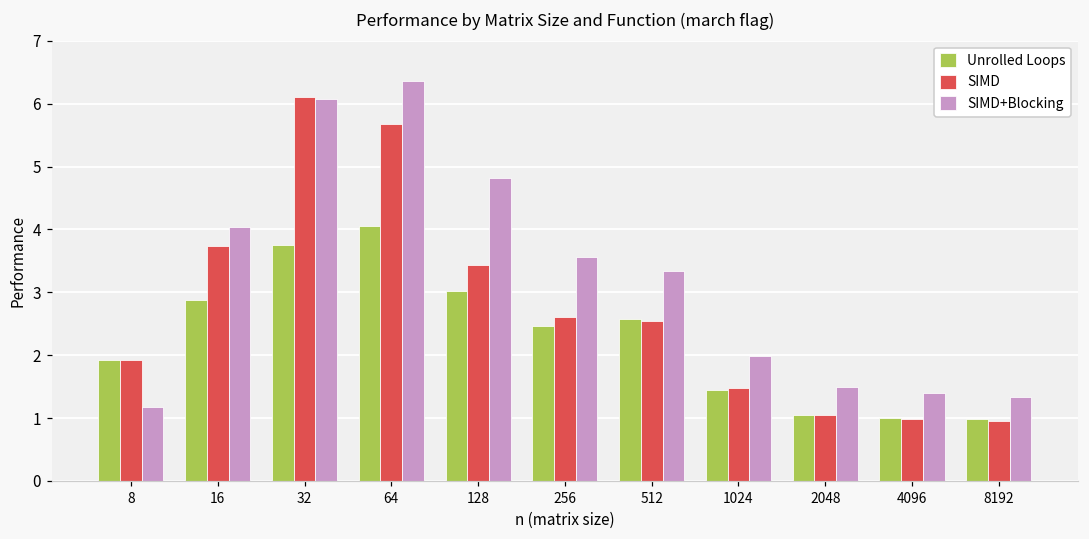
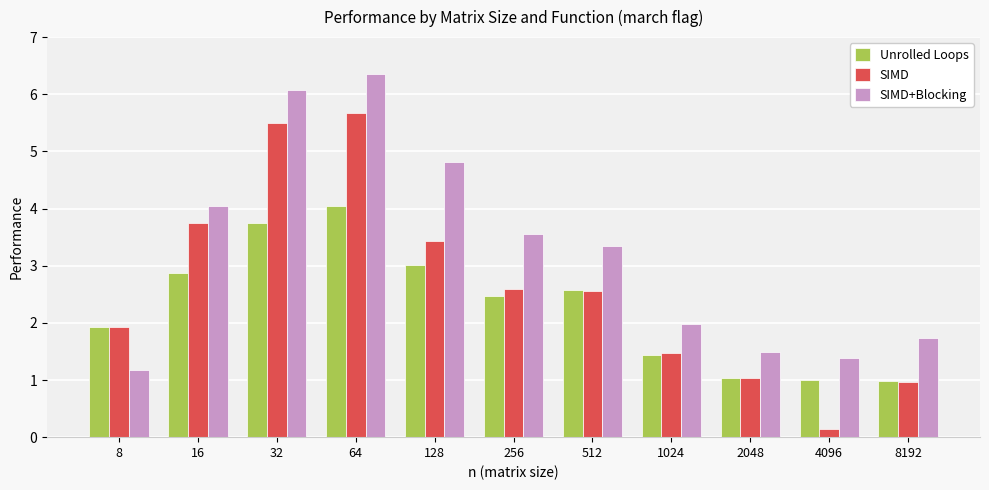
SIMD, 32: 6.1 -> 5.5
SIMD, 4096: 1.0 -> 0.2
SIMD+Blocking, 8192: 1.3 -> 1.7
